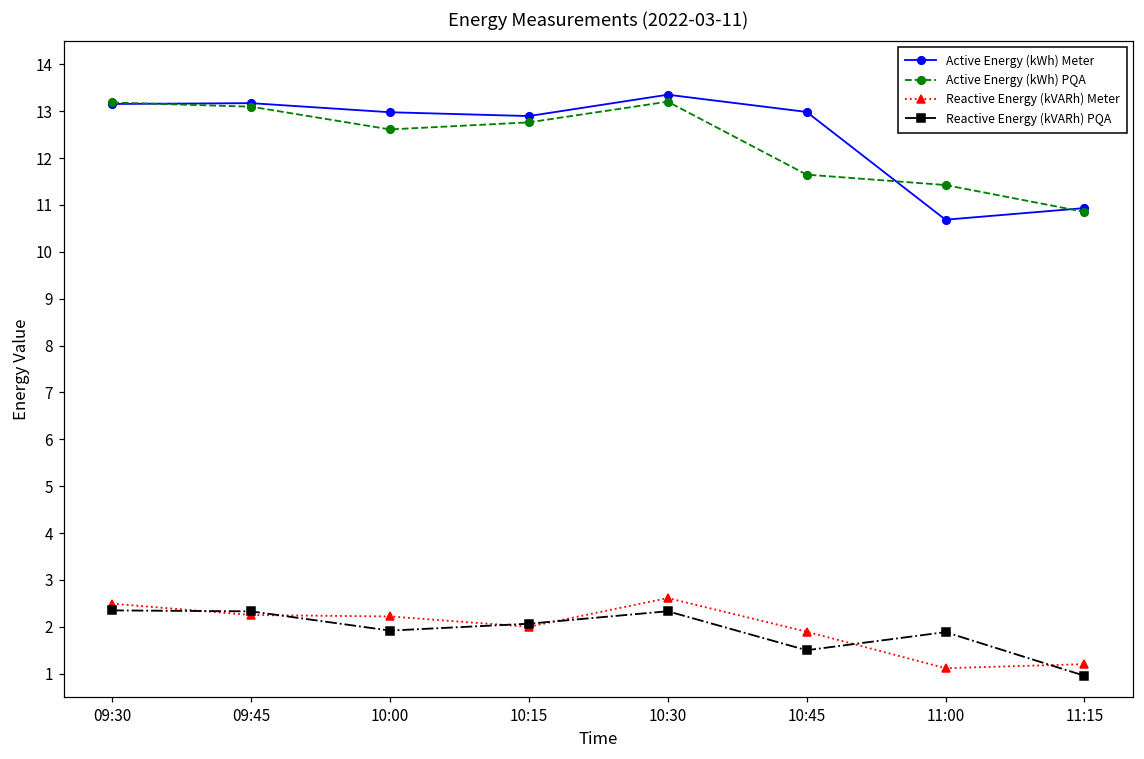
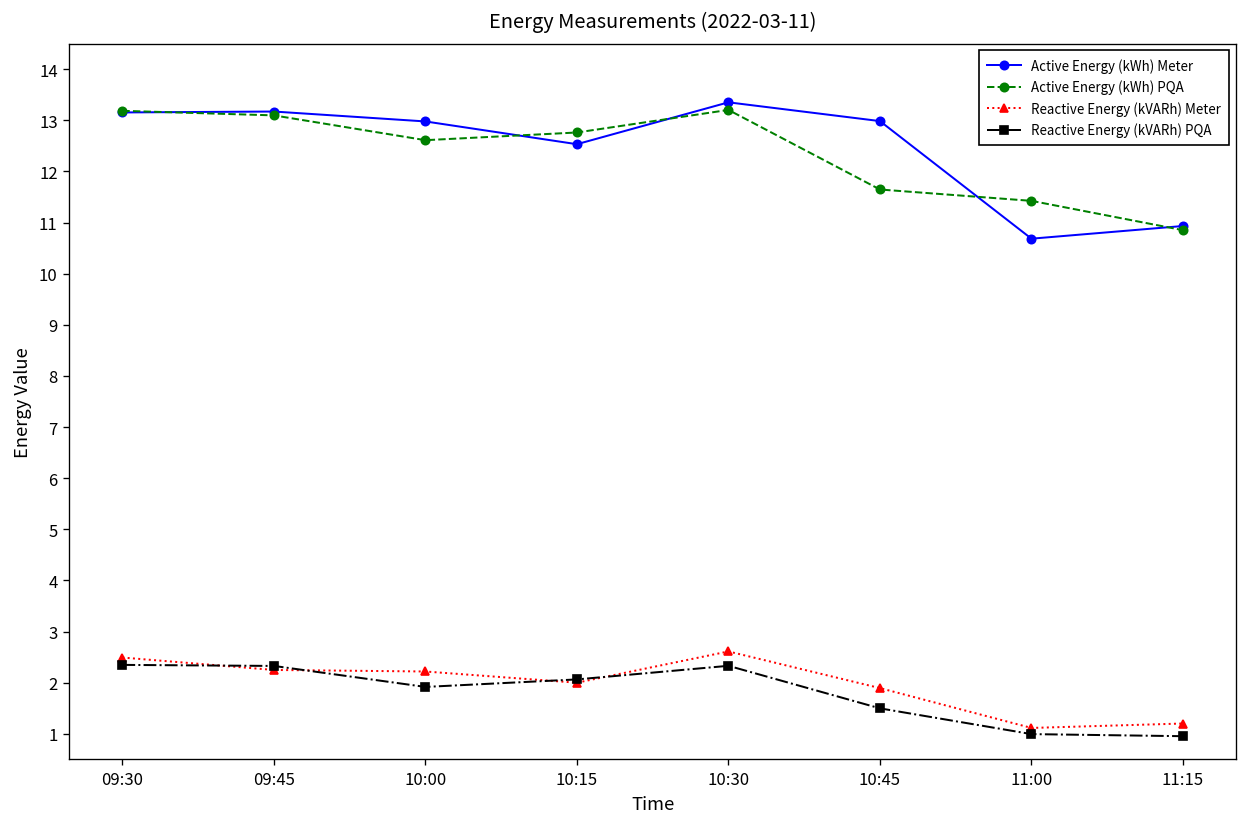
Active Energy (kWh) Meter, 10:15: 12.9 -> 12.5
Reactive Energy (kVARh) PQA, 11:00: 1.9 -> 1.0
